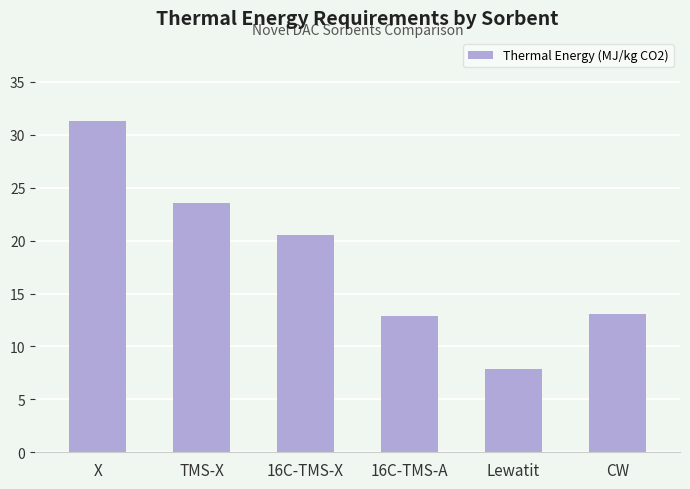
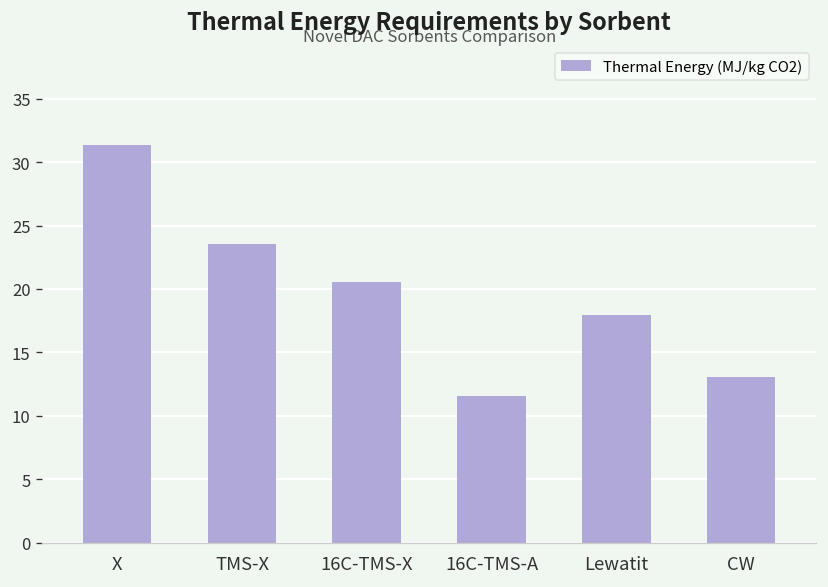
16C-TMS-A: 12.9 -> 11.6
Lewatit: 7.9 -> 17.9
